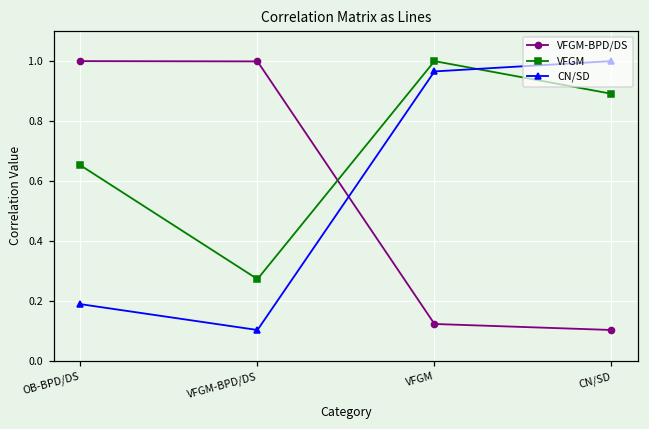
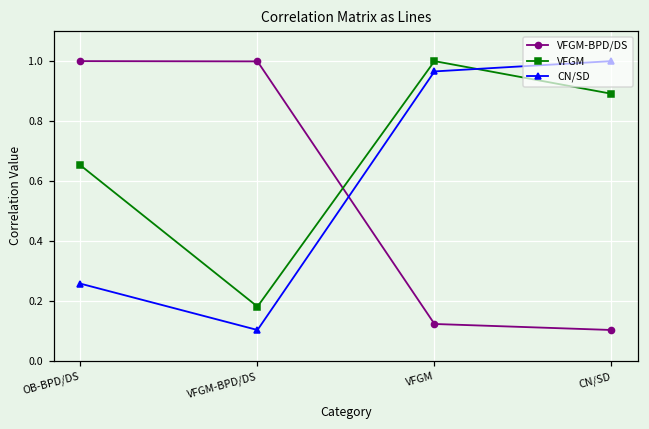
CN/SD, OB-BPD/DS: 0.19 -> 0.26
VFGM, VFGM-BPD/DS: 0.27 -> 0.18
